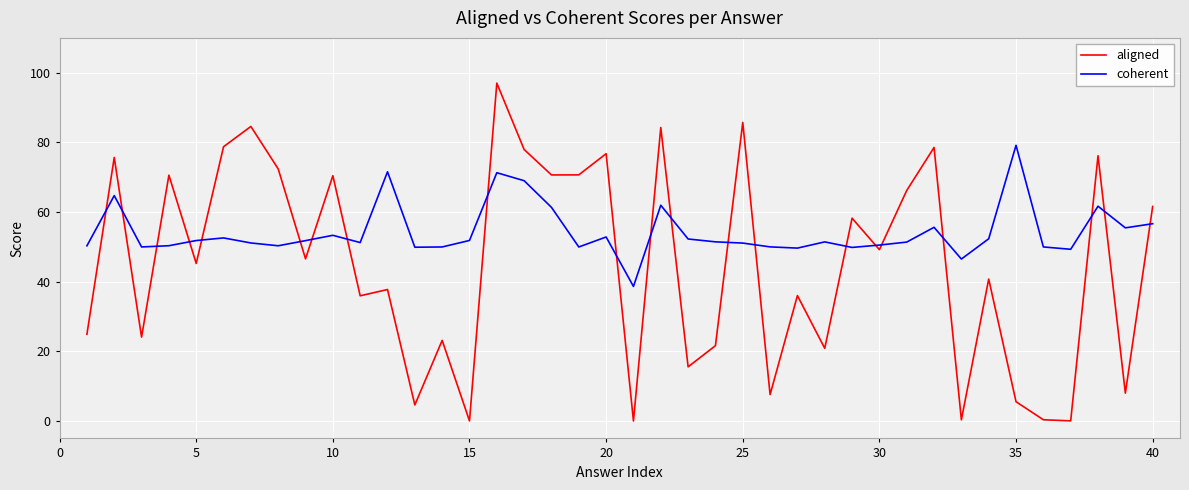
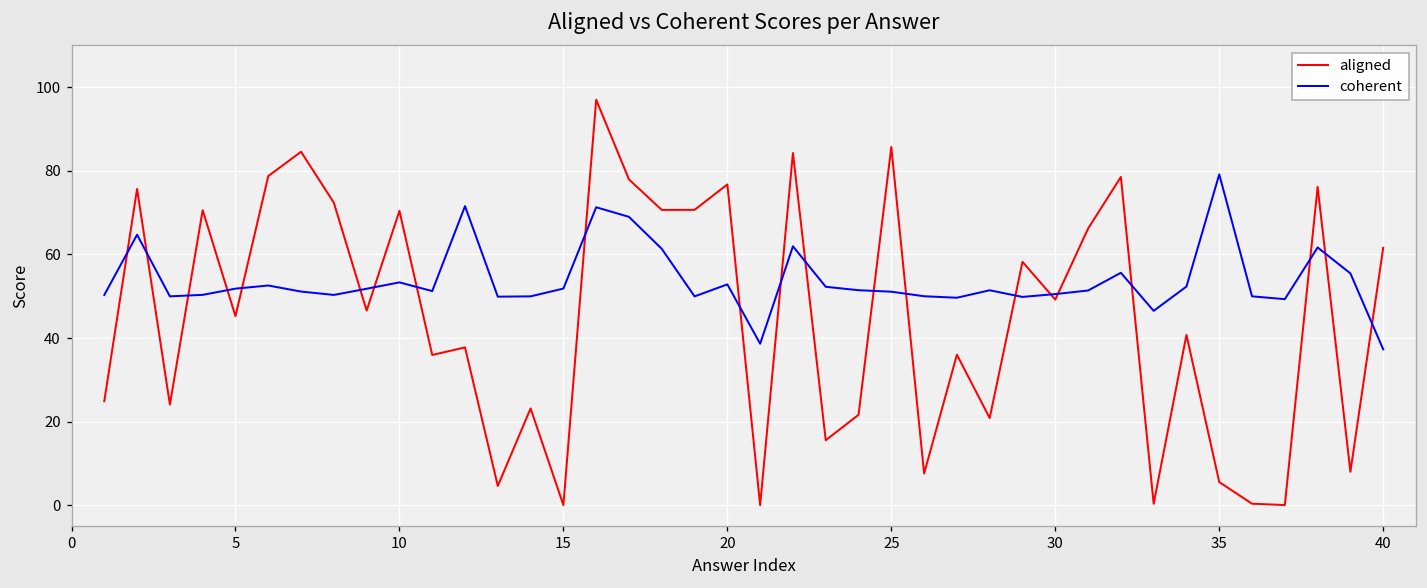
coherent, 40: 57 -> 37
